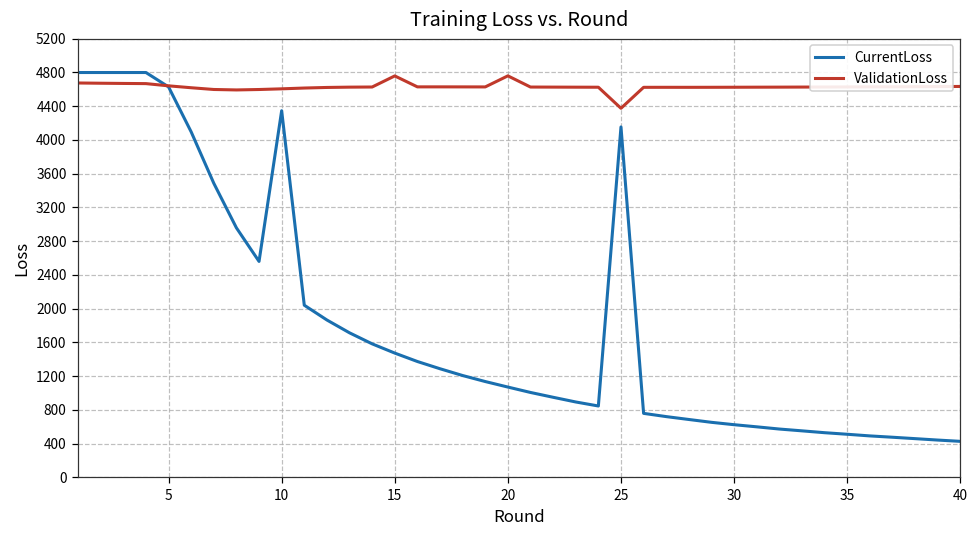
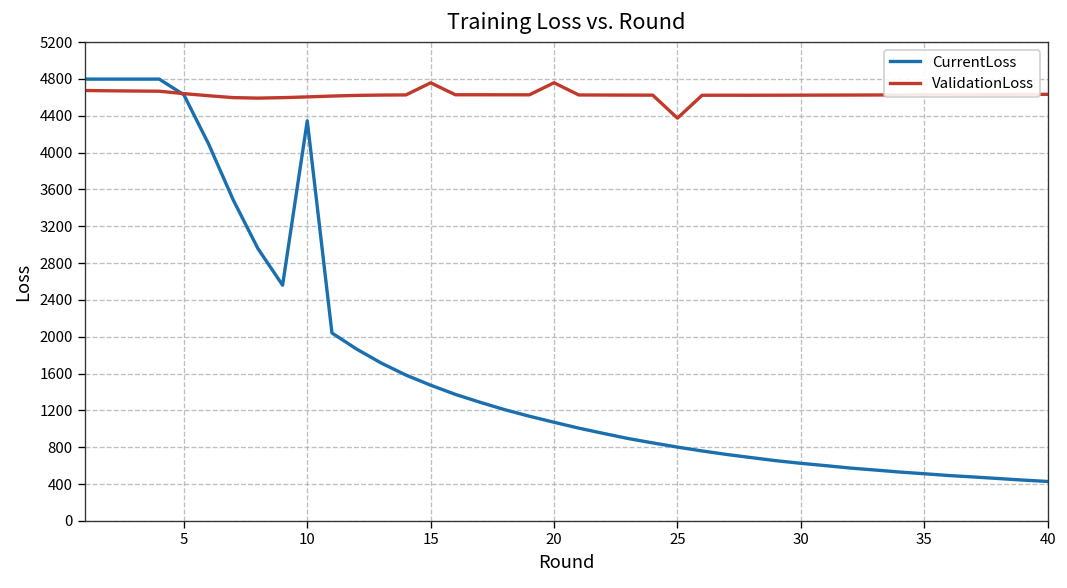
CurrentLoss, 25: 4200 -> 800
